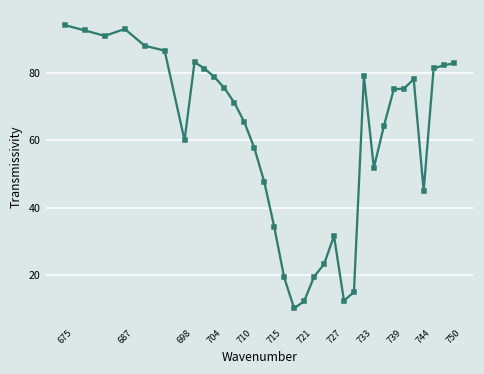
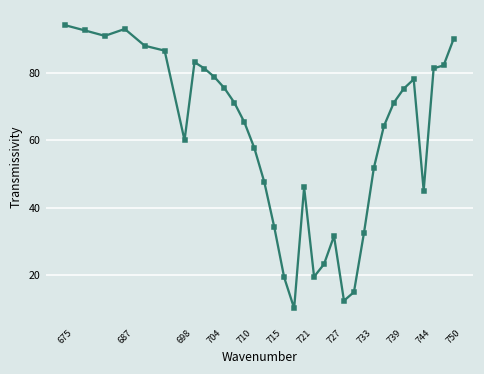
721: 12 -> 46
733: 79 -> 32
739: 75 -> 71
750: 83 -> 90
